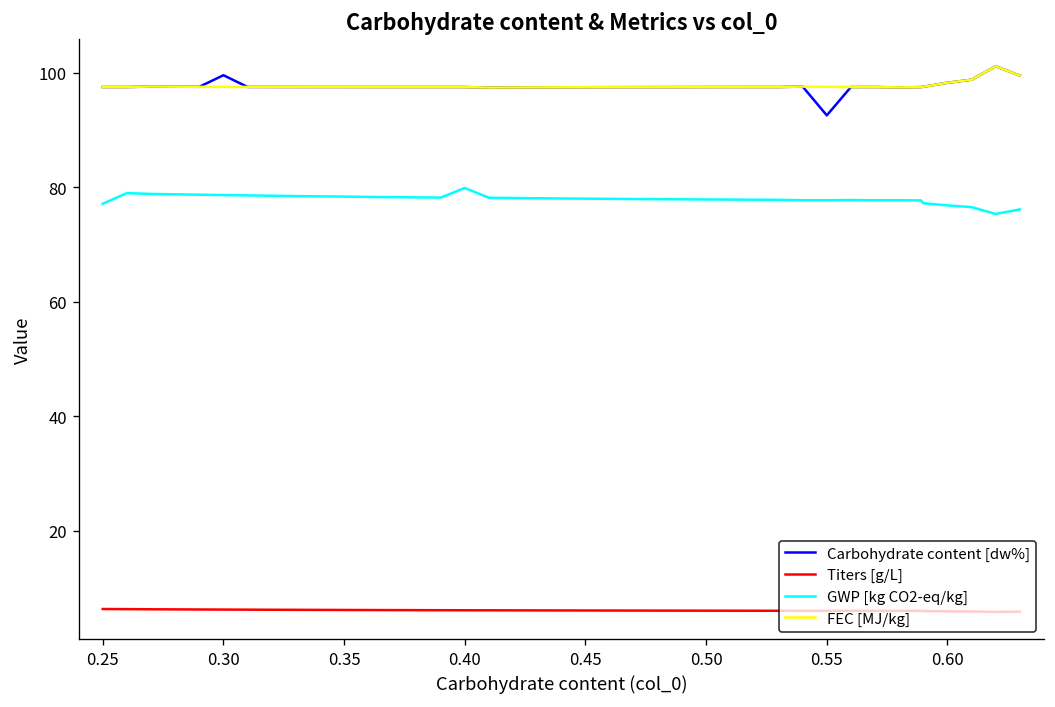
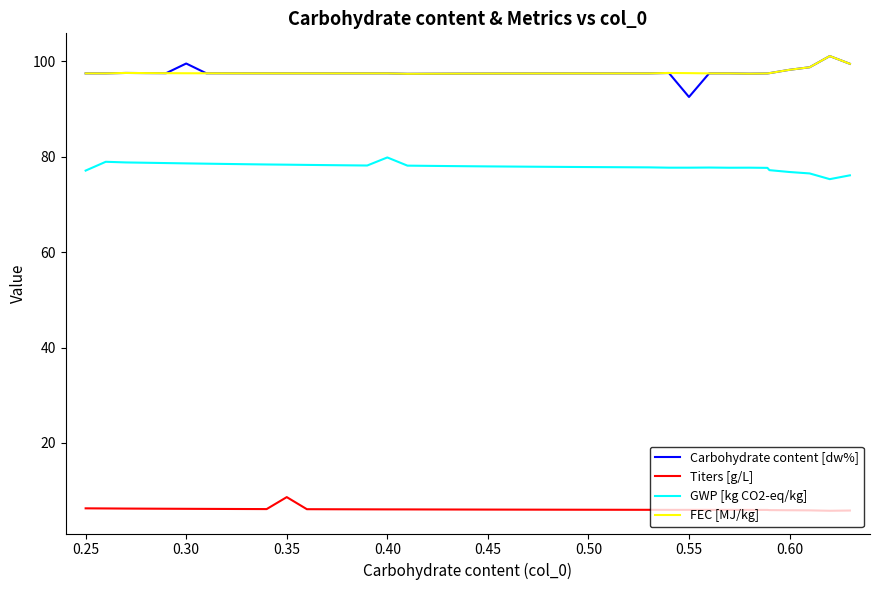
Titers [g/L], 0.35: 6 -> 9
